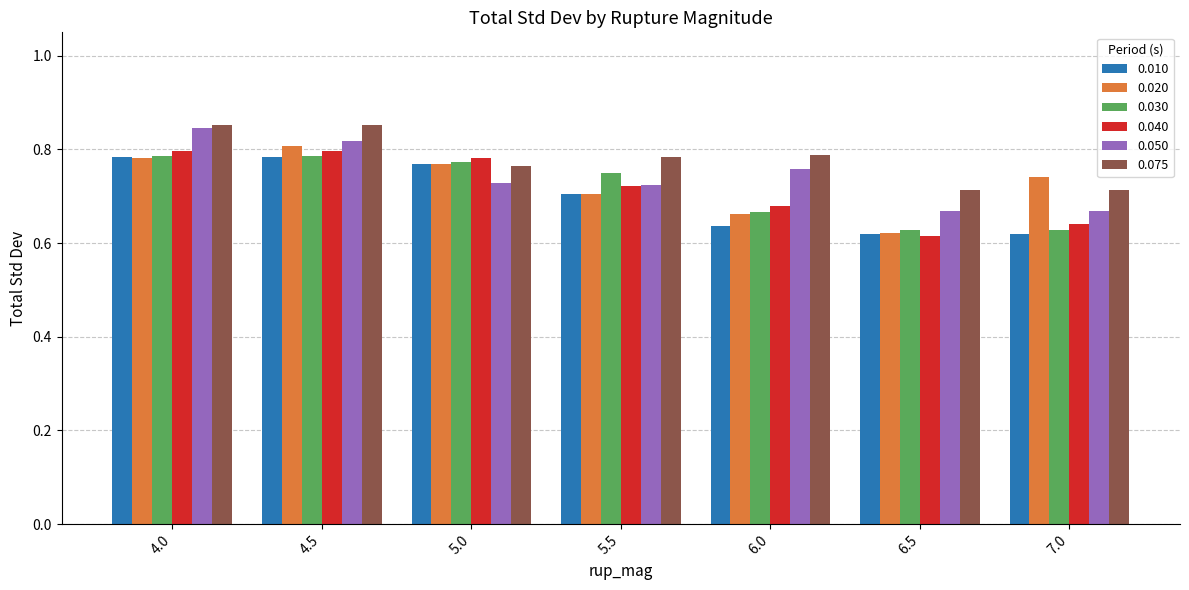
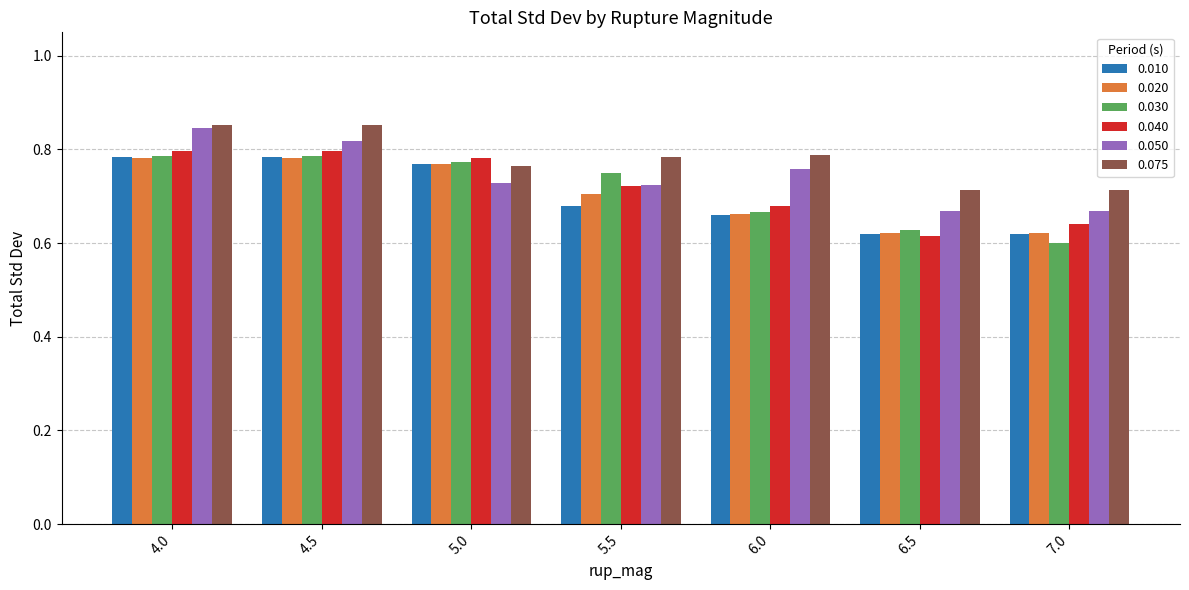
0.020, 4.5: 0.81 -> 0.78
0.010, 5.5: 0.71 -> 0.68
0.010, 6.0: 0.64 -> 0.66
0.020, 7.0: 0.74 -> 0.62
0.030, 7.0: 0.63 -> 0.60
